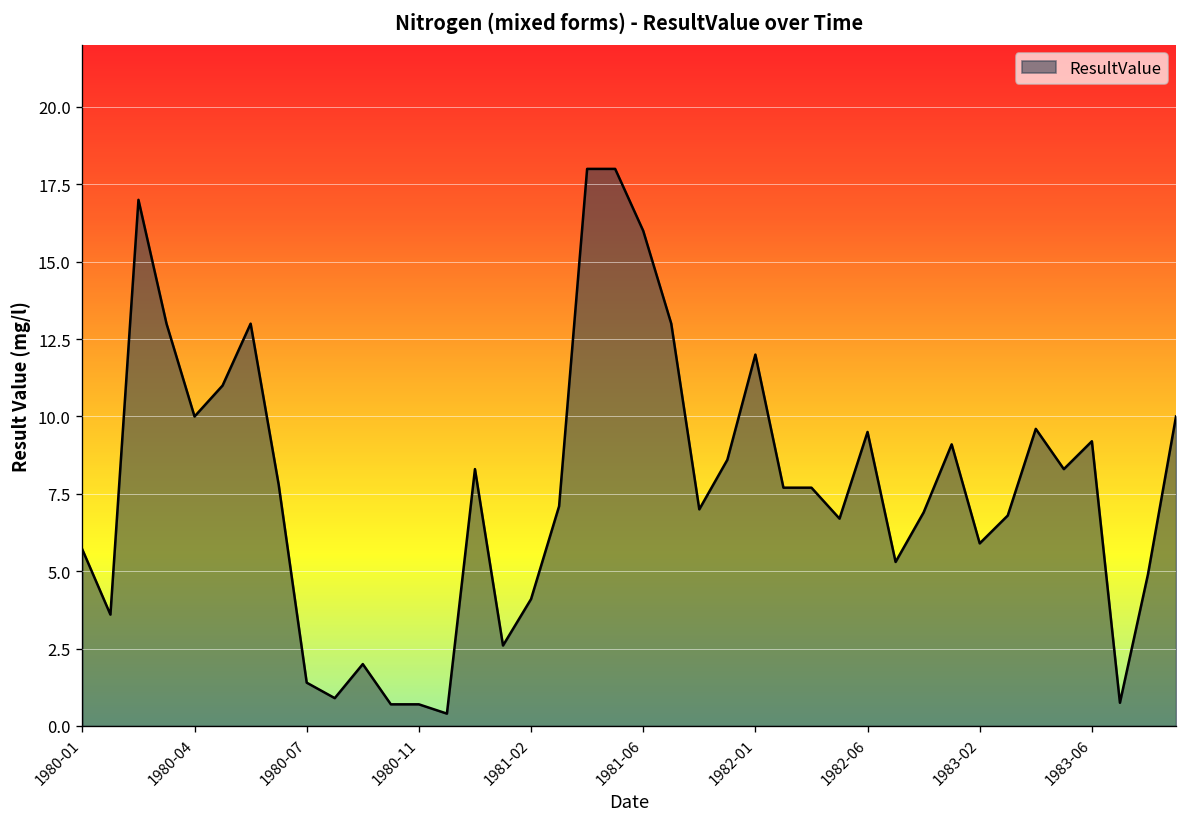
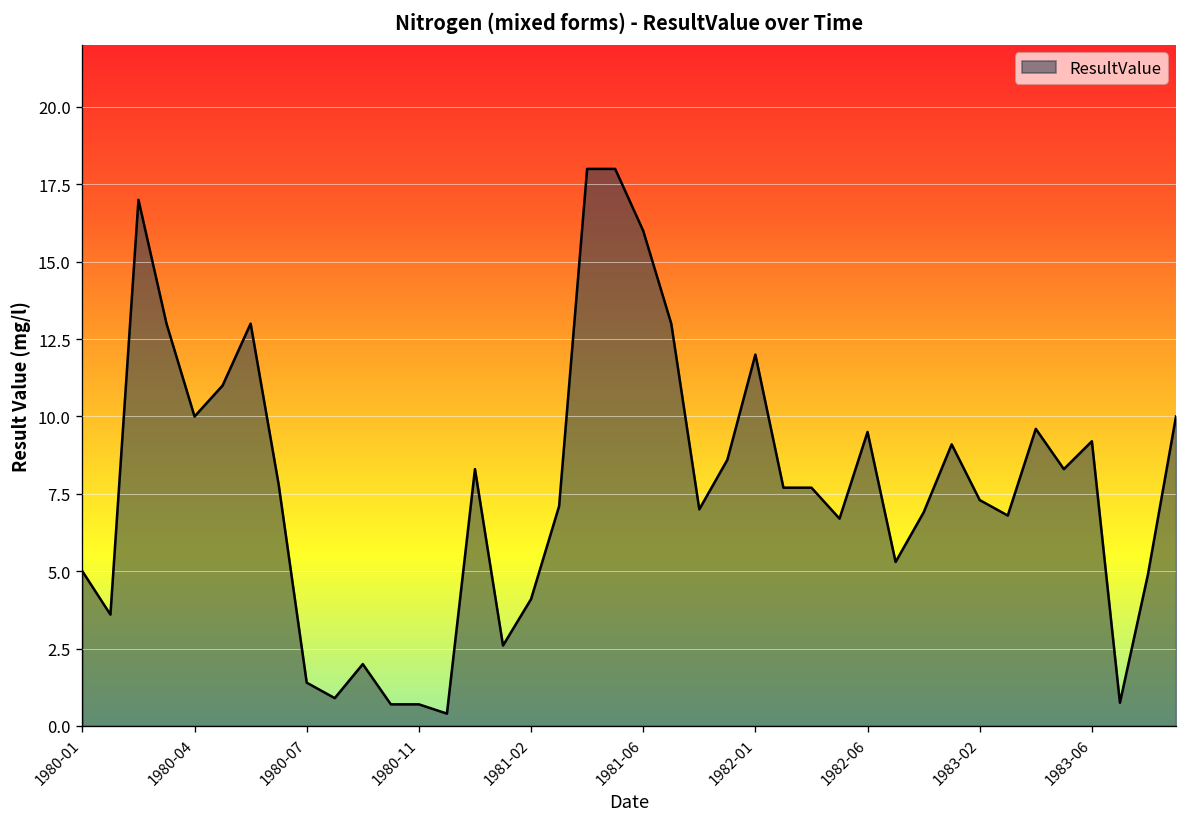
1980-01: 5.7 -> 5.0
1983-02: 5.9 -> 7.3
